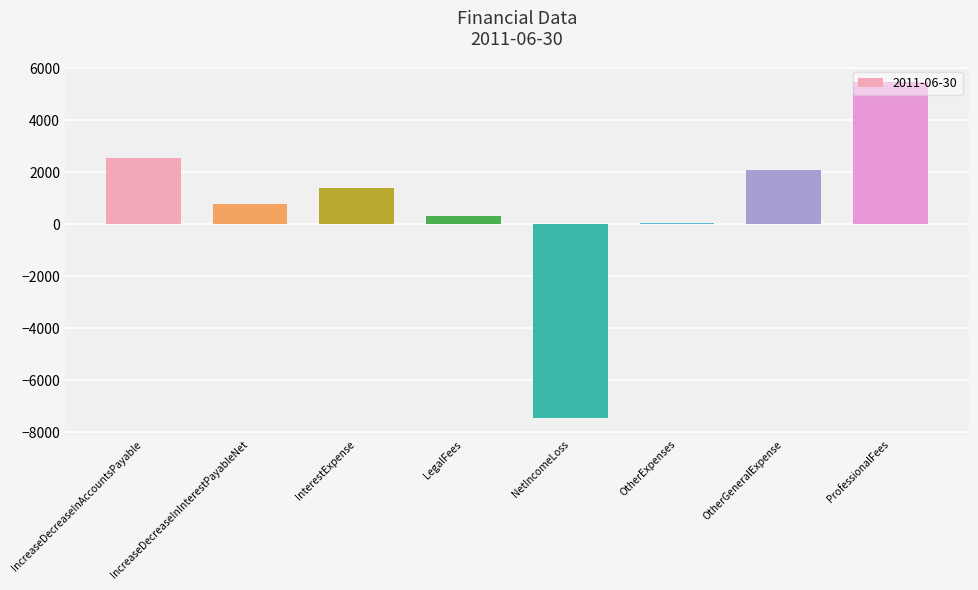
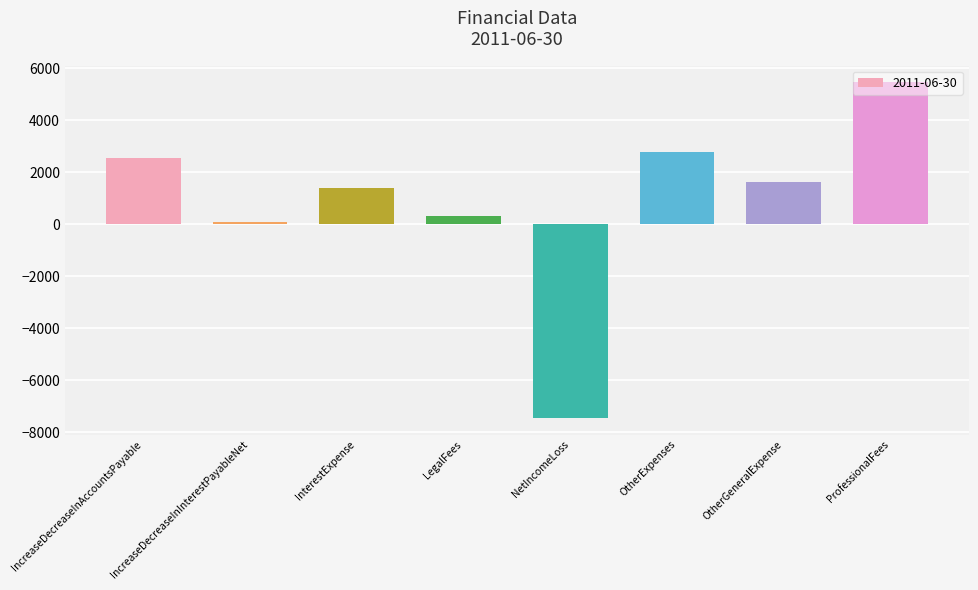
IncreaseDecreaseInInterestPayableNet: 800 -> 100
OtherExpenses: 0 -> 2800
OtherGeneralExpense: 2100 -> 1600
